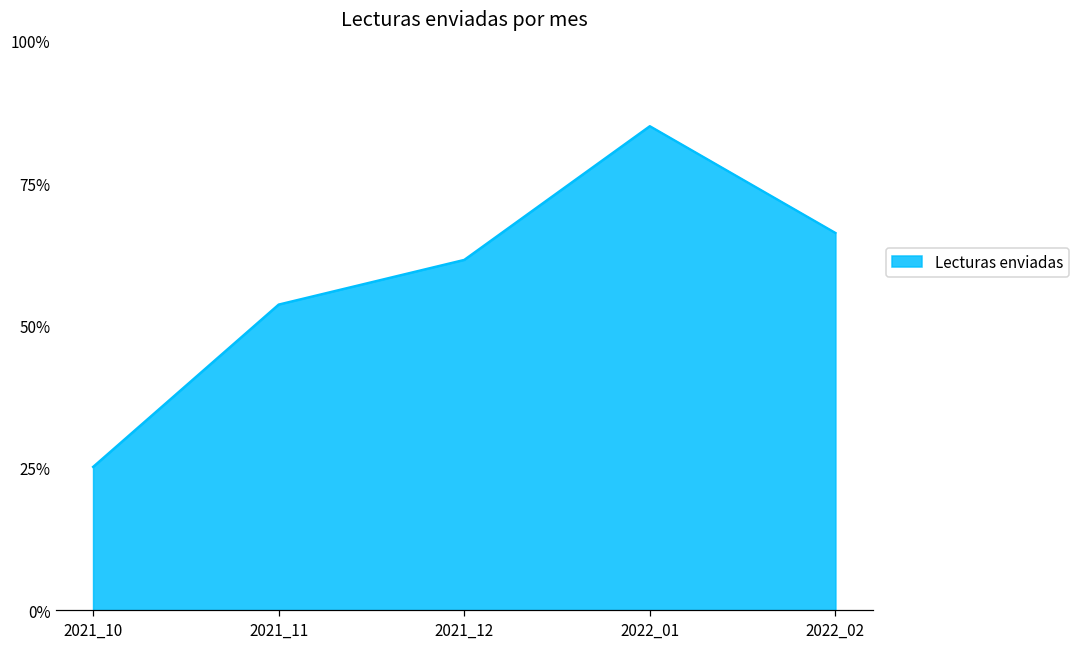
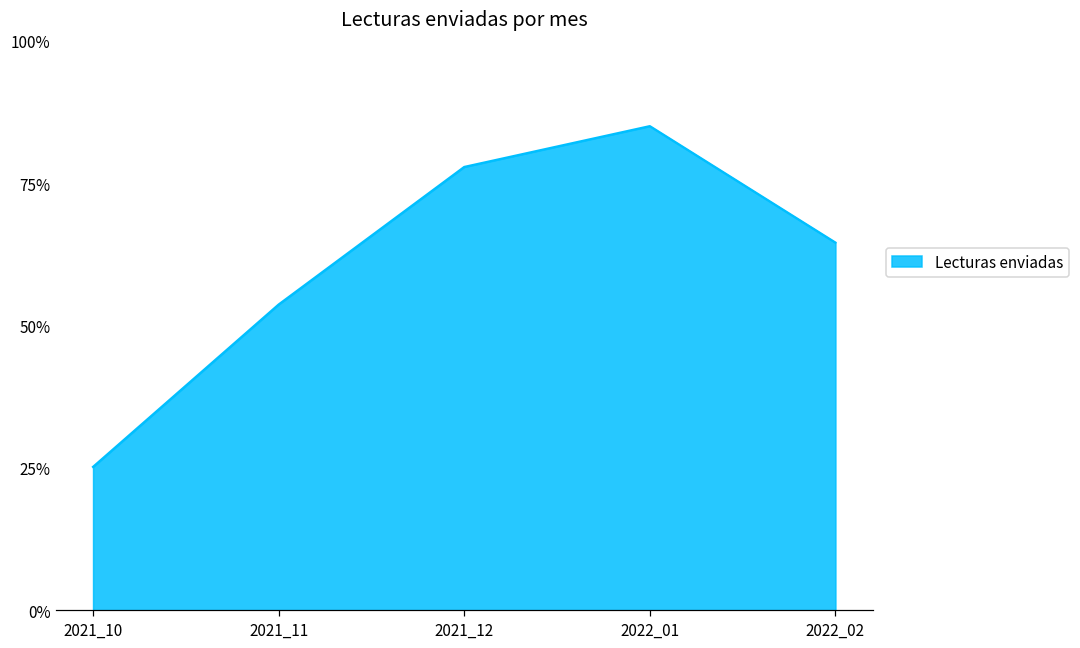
2021_12: 62% -> 78%
2022_02: 66% -> 65%
